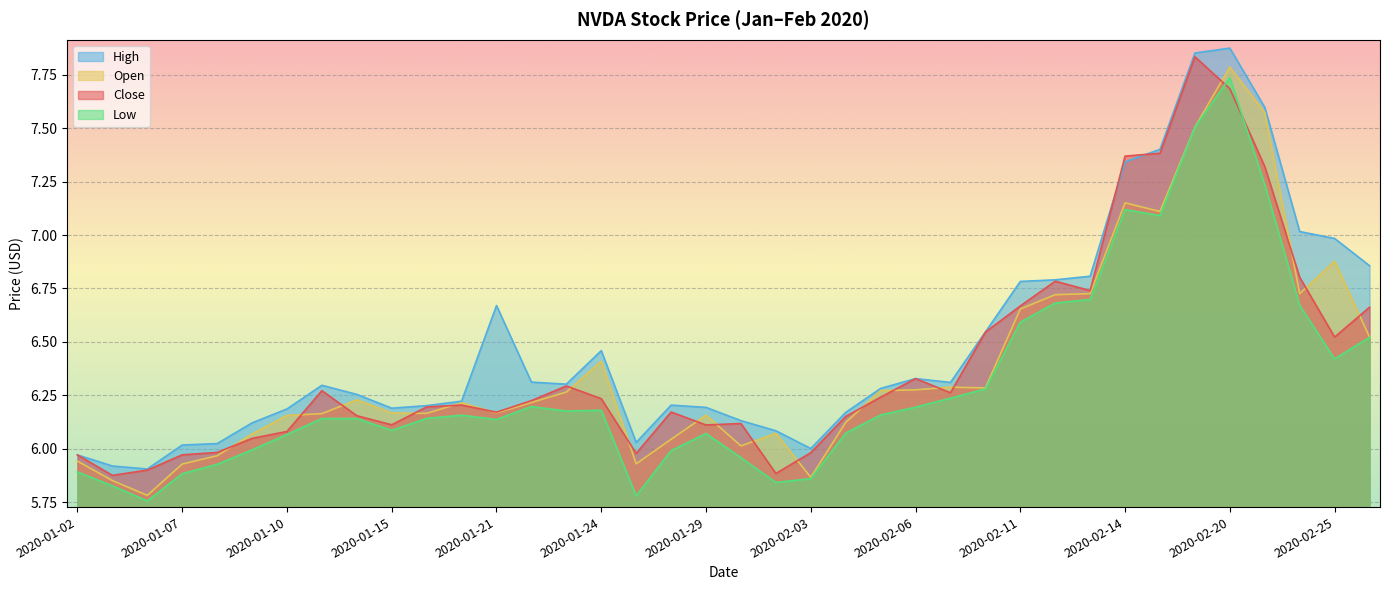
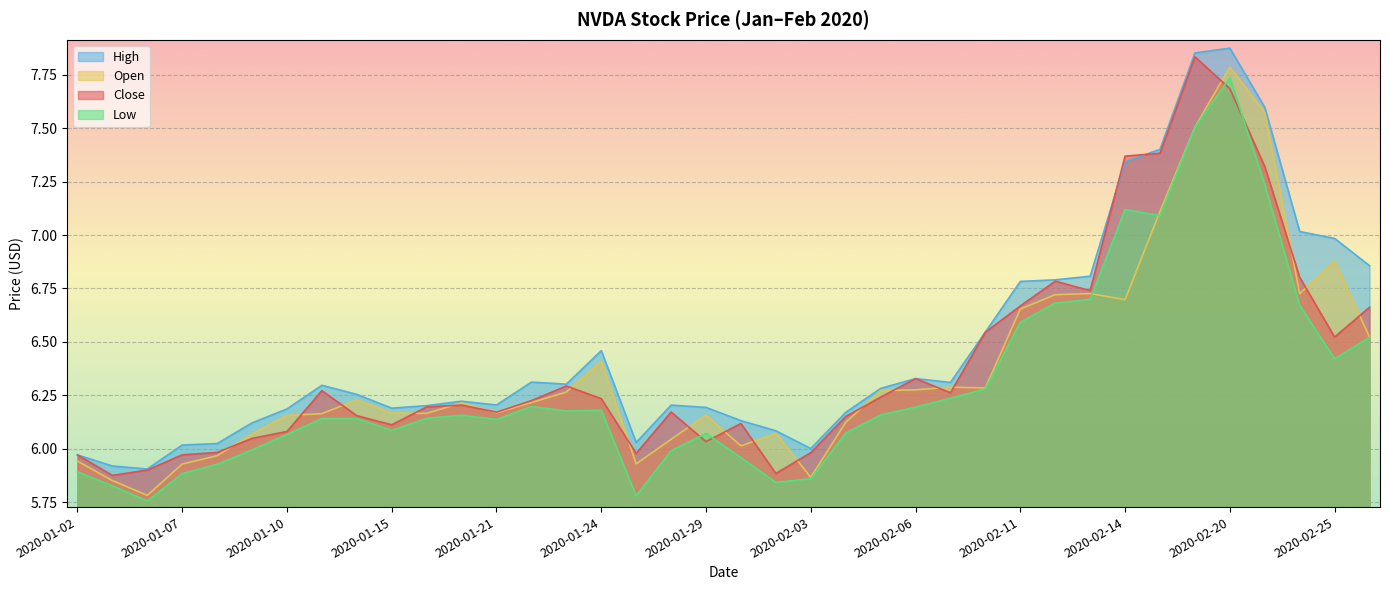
High, 2020-01-21: 6.67 -> 6.21
Close, 2020-01-29: 6.11 -> 6.03
Open, 2020-02-14: 7.15 -> 6.70
